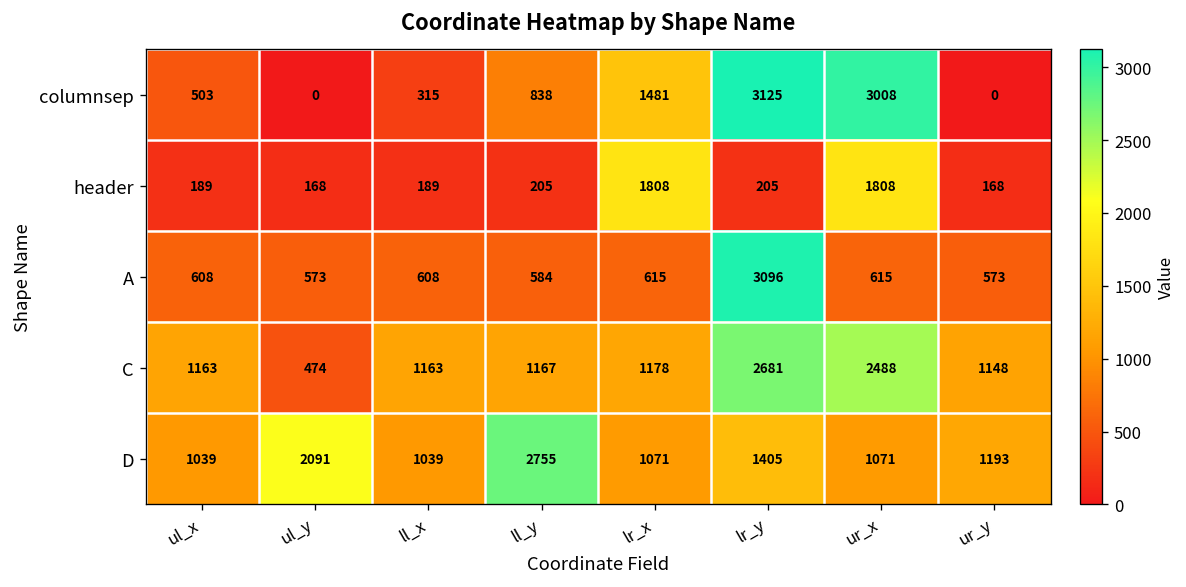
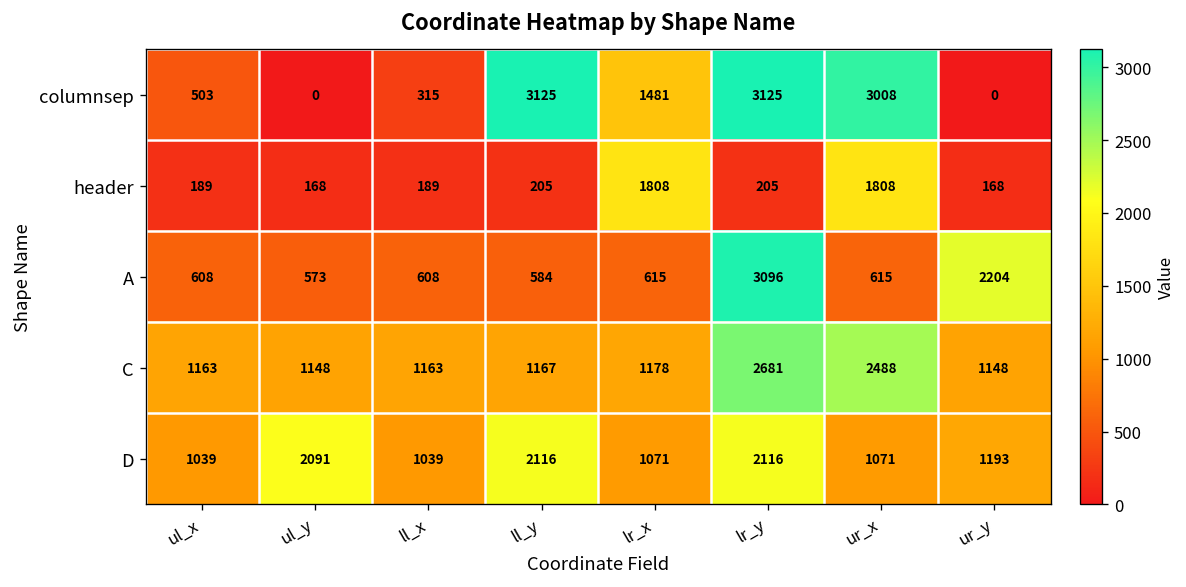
columnsep, ll_y: 838 -> 3125
A, ur_y: 573 -> 2204
C, ul_y: 474 -> 1148
D, ll_y: 2755 -> 2116
D, lr_y: 1405 -> 2116
